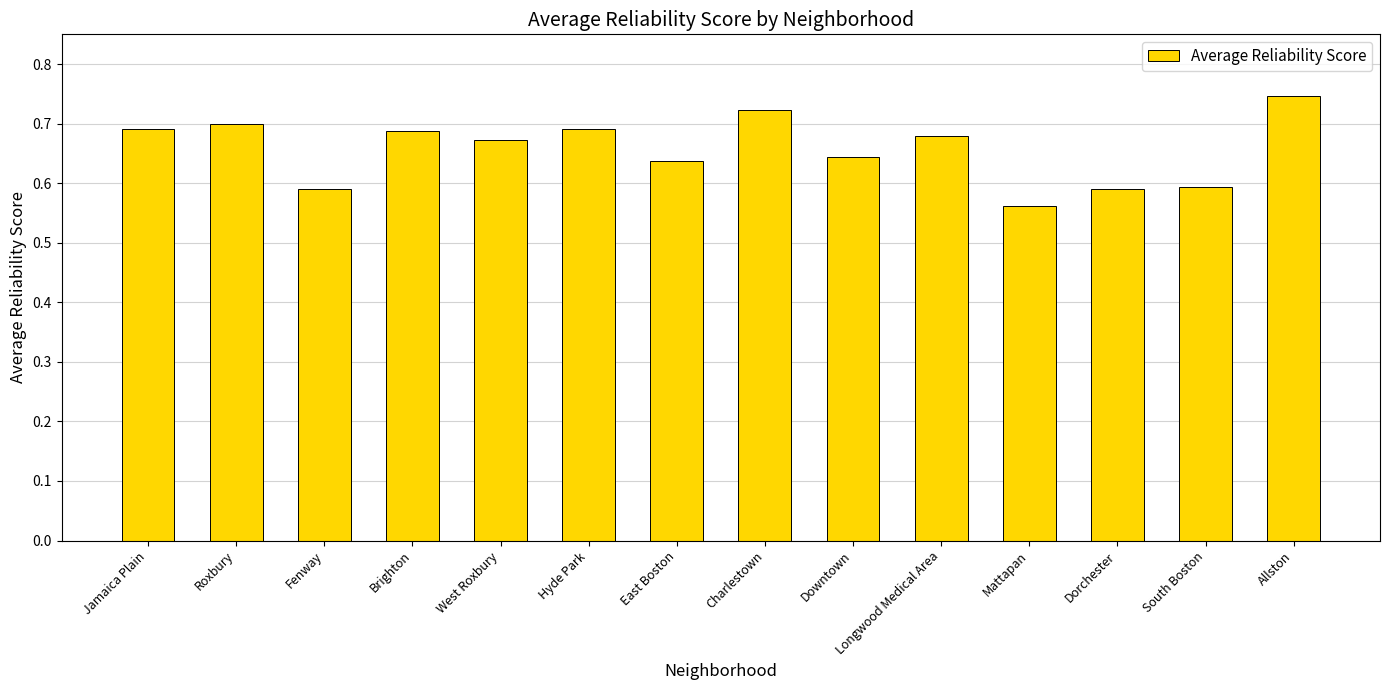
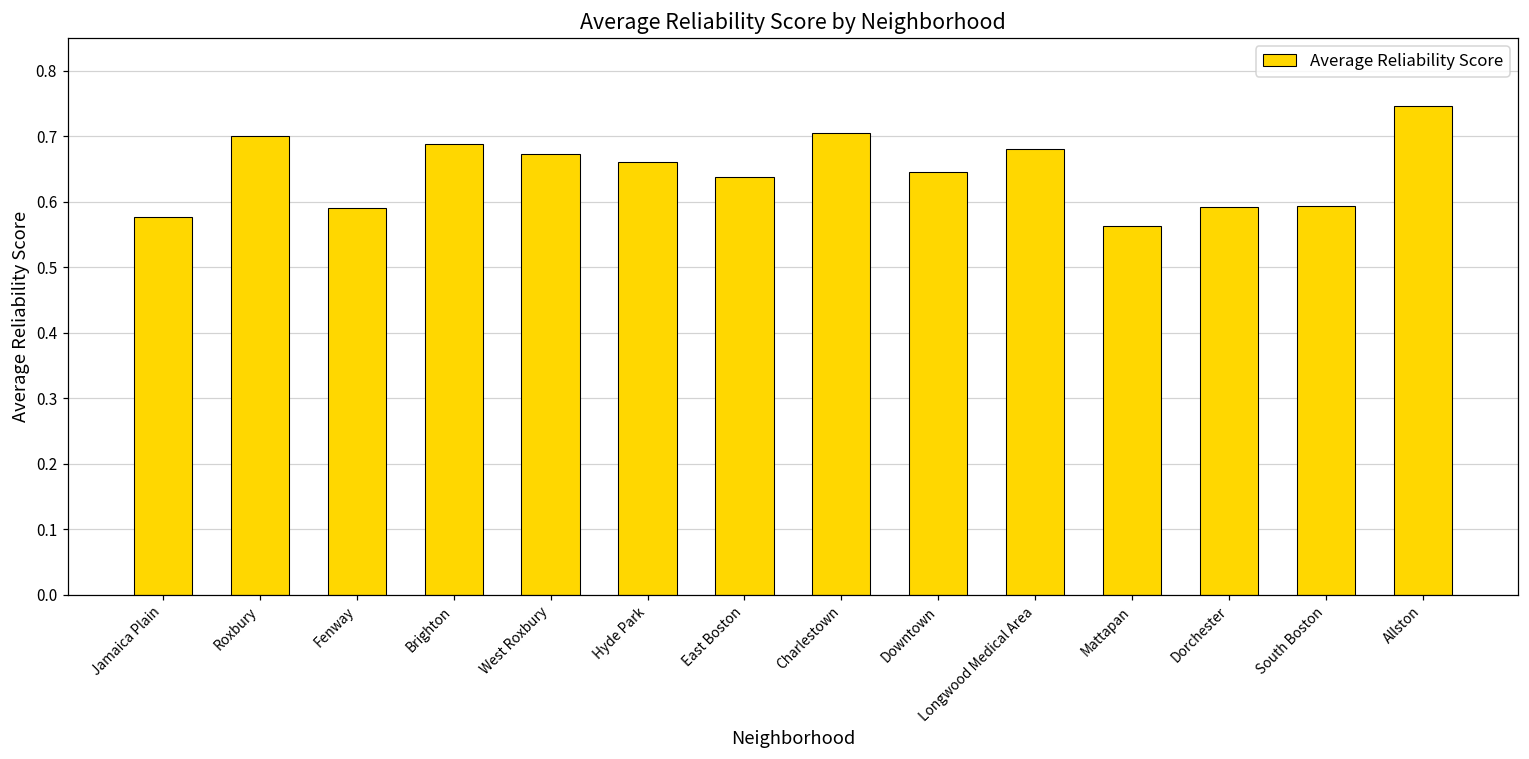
Jamaica Plain: 0.69 -> 0.58
Hyde Park: 0.69 -> 0.66
Charlestown: 0.72 -> 0.70
